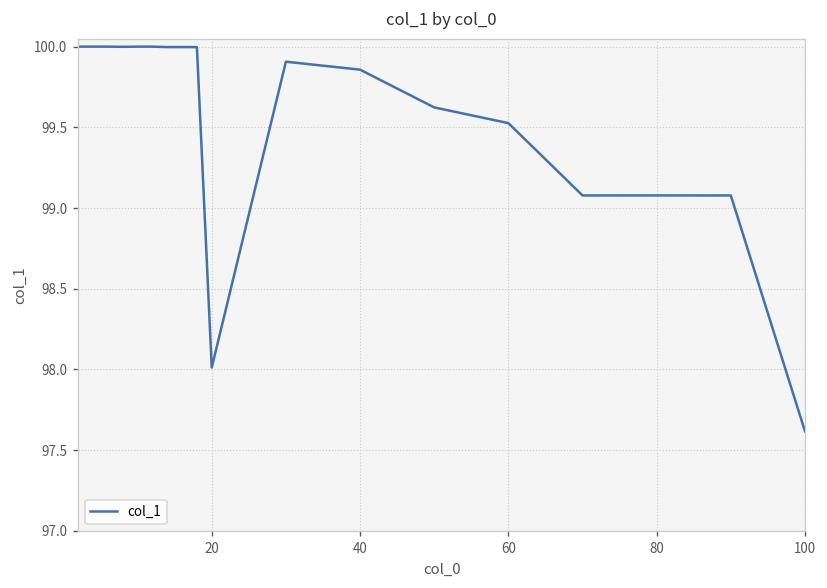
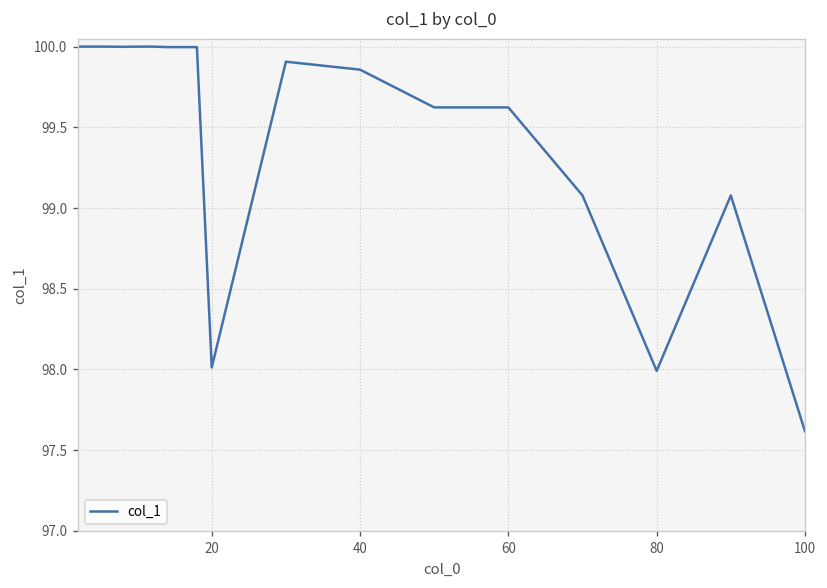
60: 99.53 -> 99.62
80: 99.08 -> 97.99
